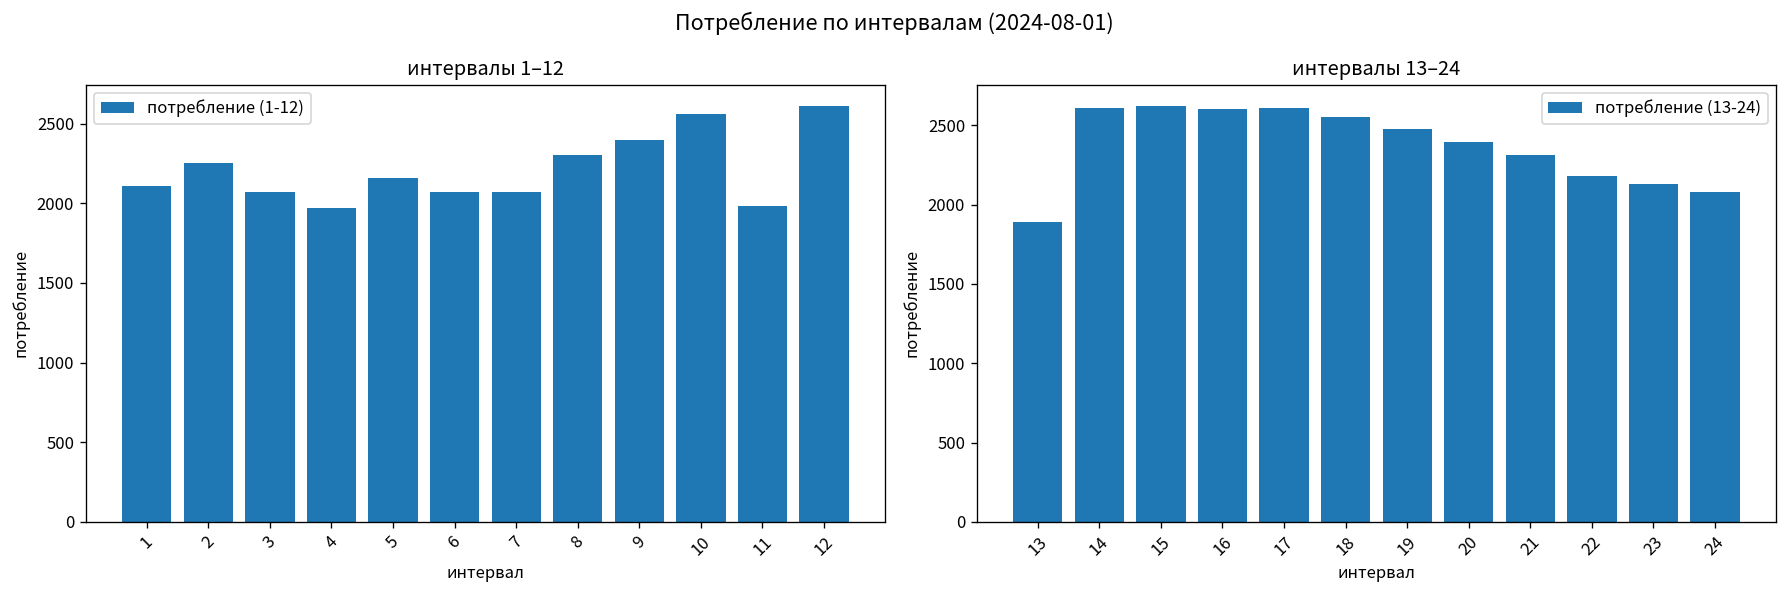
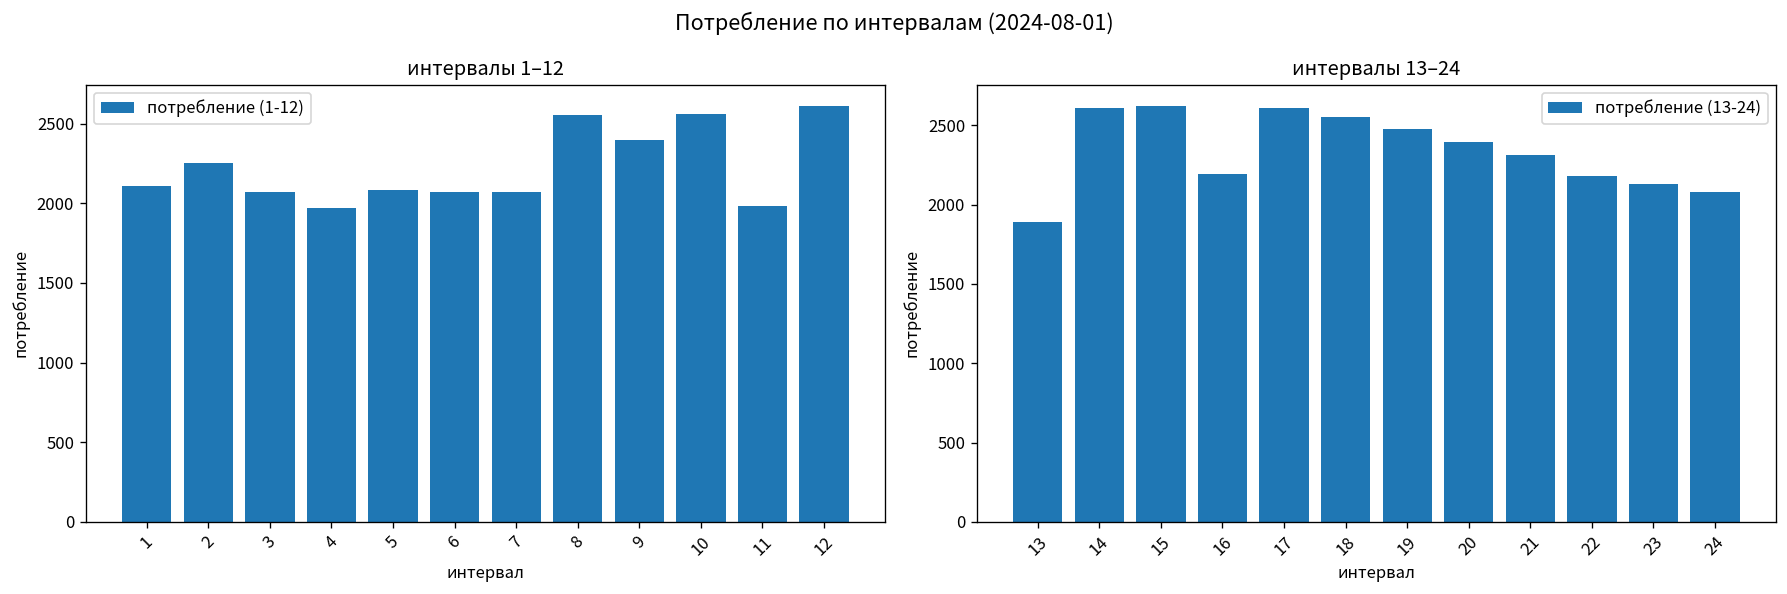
интервалы 1–12, 5: 2160 -> 2080
интервалы 1–12, 8: 2300 -> 2560
интервалы 13–24, 16: 2600 -> 2190
